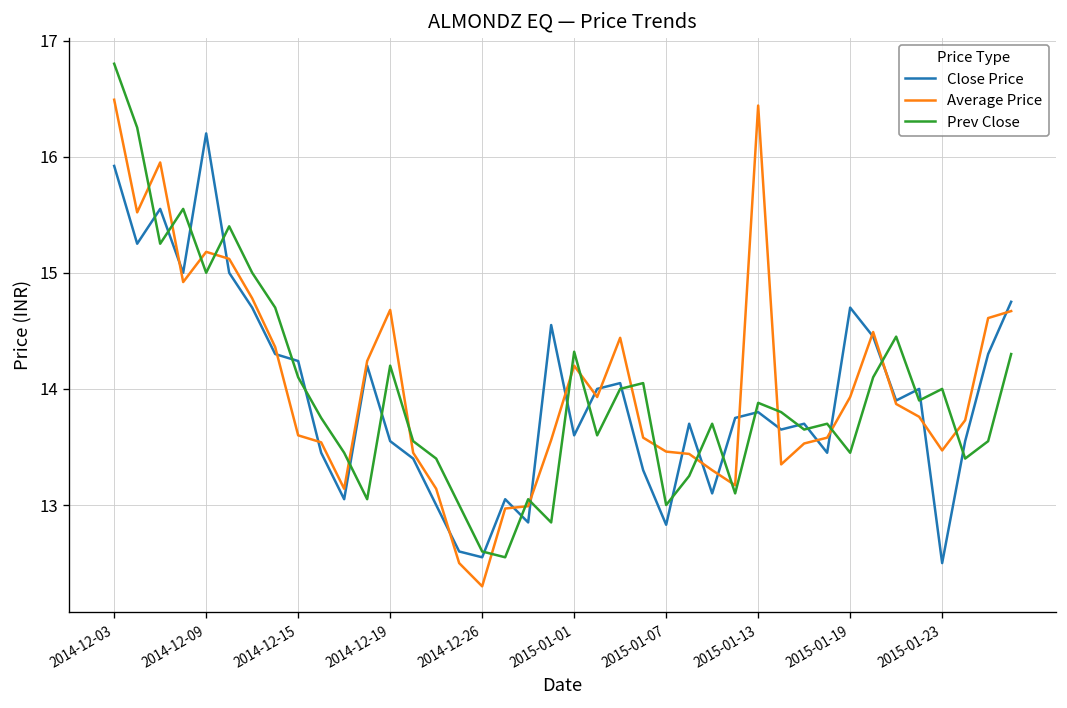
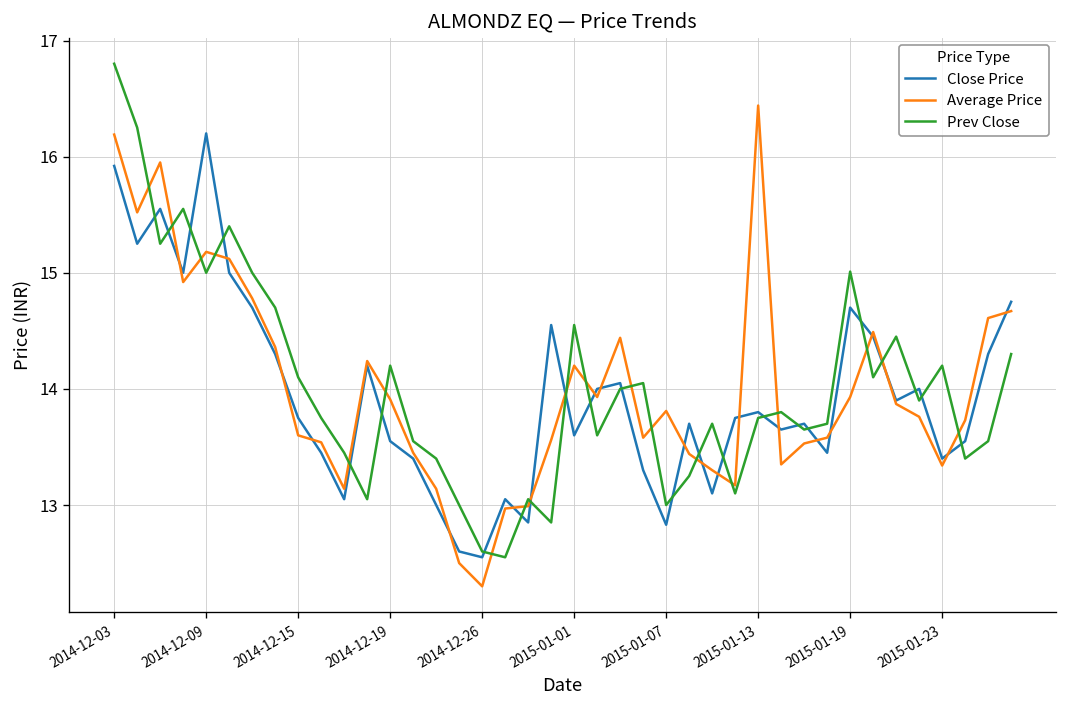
Average Price, 2014-12-03: 16.5 -> 16.2
Close Price, 2014-12-15: 14.2 -> 13.8
Average Price, 2014-12-19: 14.7 -> 13.9
Prev Close, 2015-01-01: 14.3 -> 14.6
Average Price, 2015-01-07: 13.5 -> 13.8
Prev Close, 2015-01-13: 13.9 -> 13.8
Prev Close, 2015-01-19: 13.5 -> 15.0
Close Price, 2015-01-23: 12.5 -> 13.4
Average Price, 2015-01-23: 13.5 -> 13.3
Prev Close, 2015-01-23: 14.0 -> 14.2
